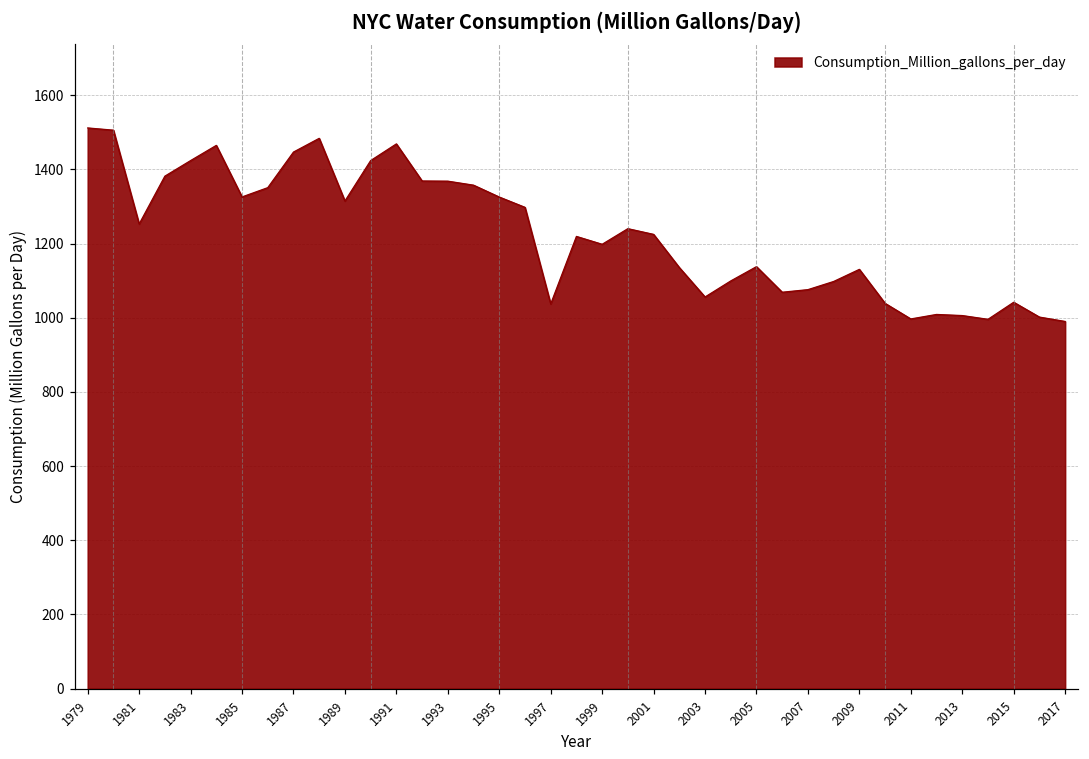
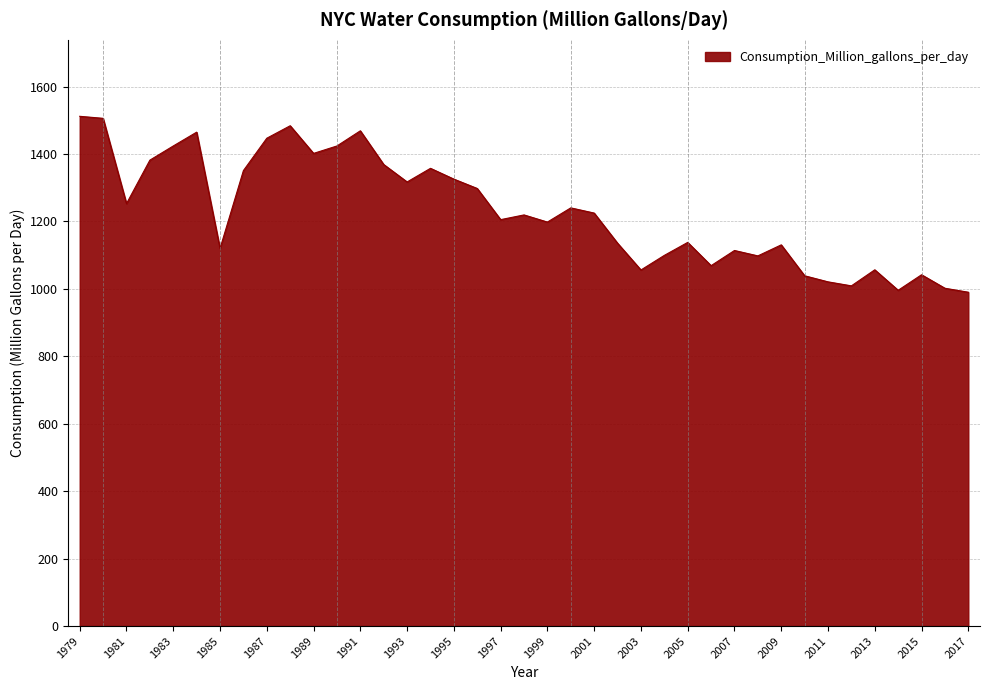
1985: 1330 -> 1120
1989: 1320 -> 1400
1993: 1370 -> 1320
1997: 1040 -> 1210
2007: 1080 -> 1110
2011: 1000 -> 1020
2013: 1010 -> 1060
